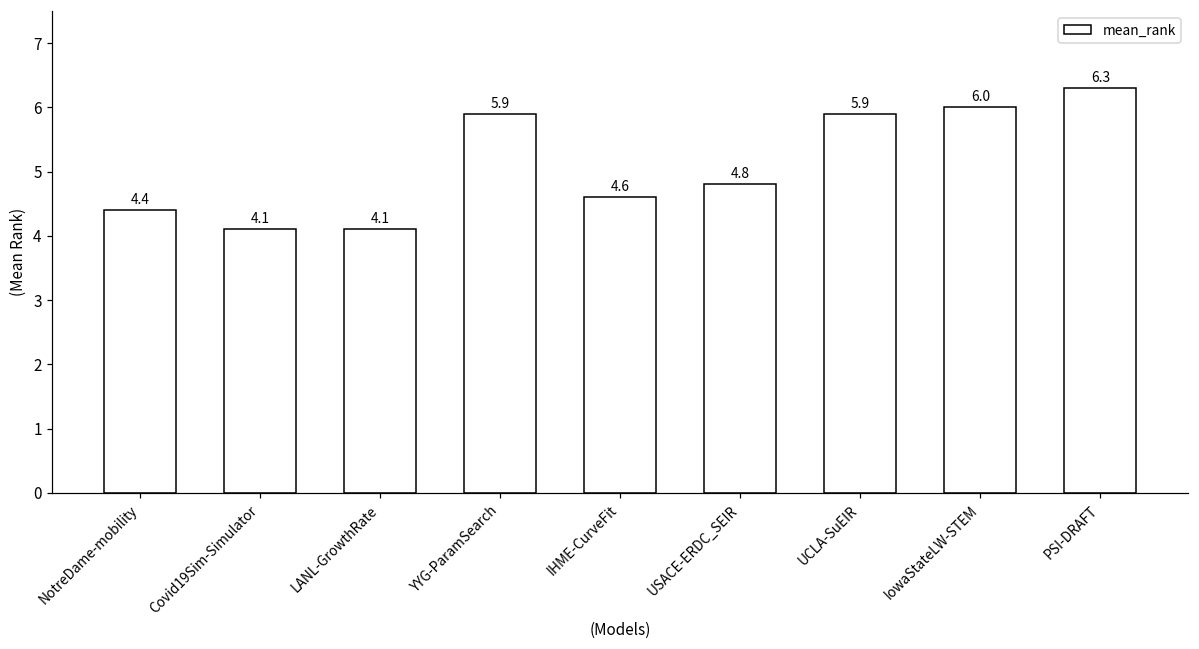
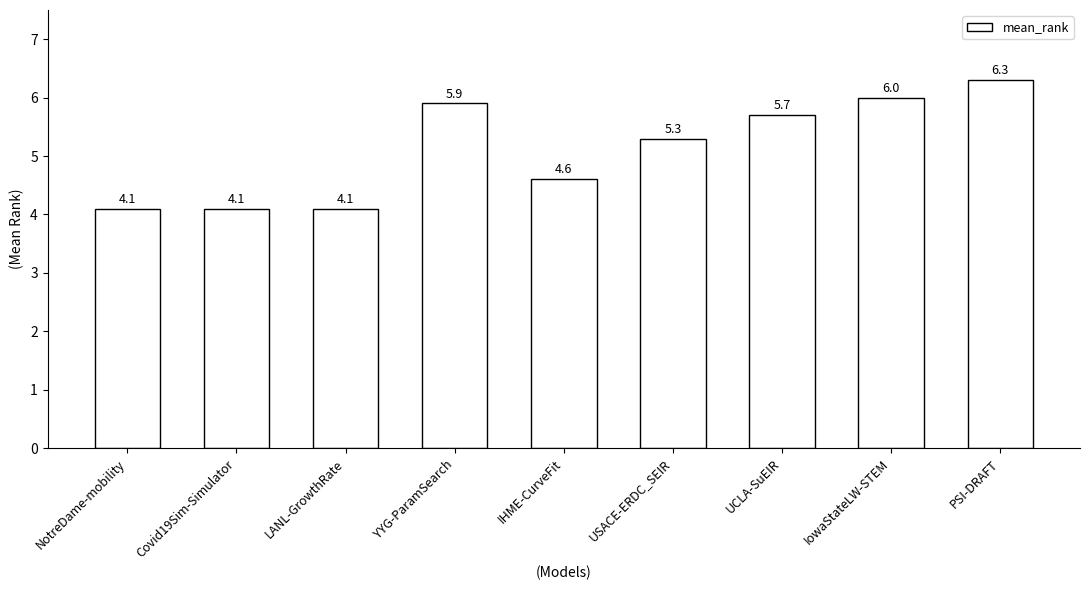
NotreDame-mobility: 4.4 -> 4.1
USACE-ERDC_SEIR: 4.8 -> 5.3
UCLA-SuEIR: 5.9 -> 5.7
